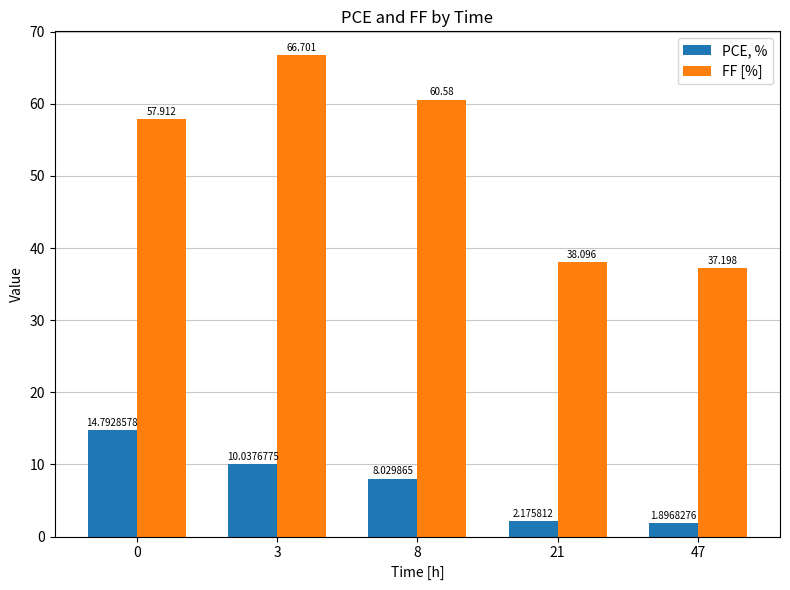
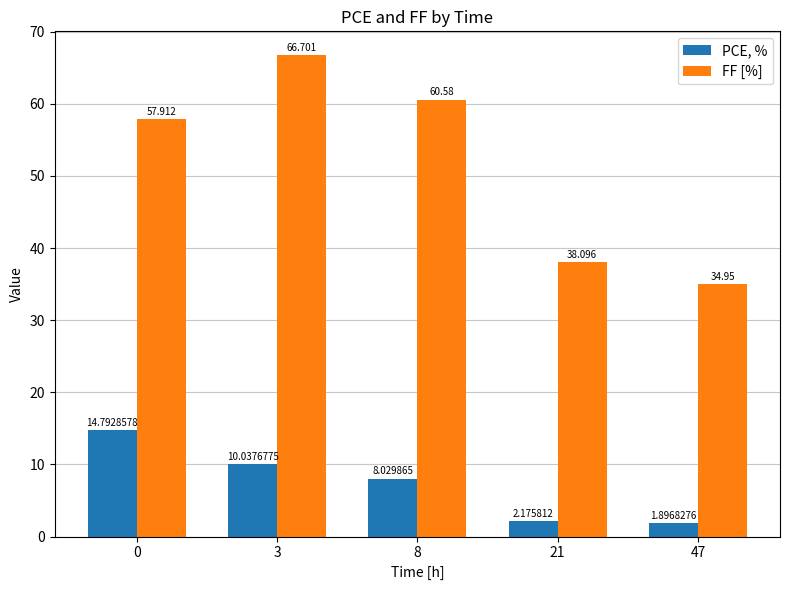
FF [%], 47: 37.198 -> 34.95
